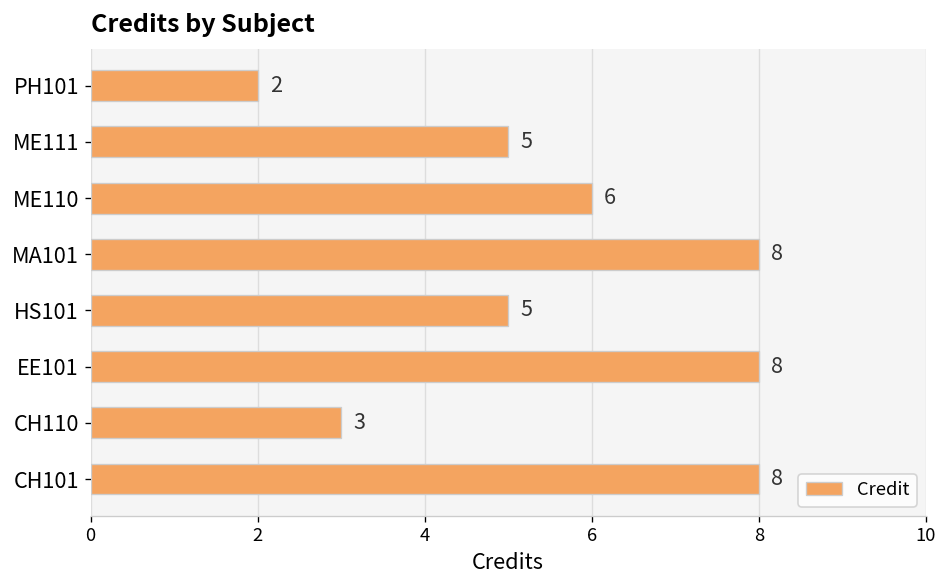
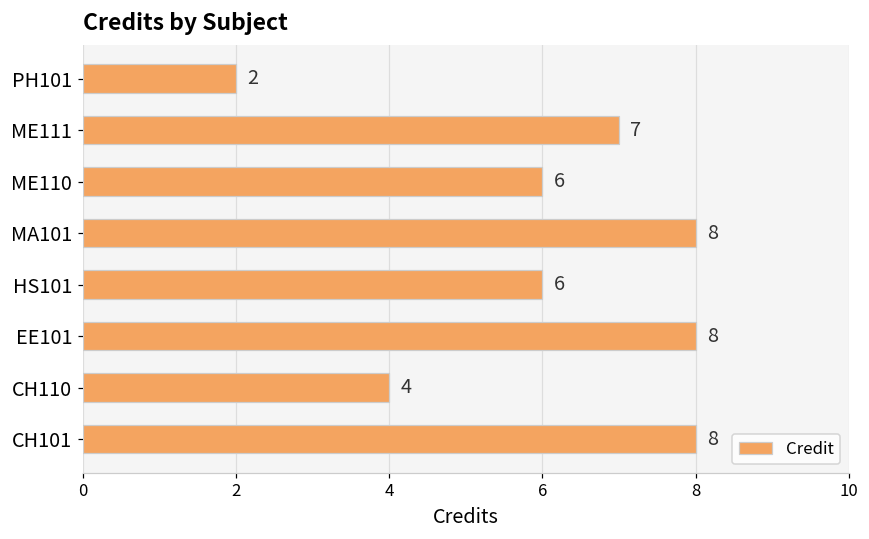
ME111: 5 -> 7
HS101: 5 -> 6
CH110: 3 -> 4
